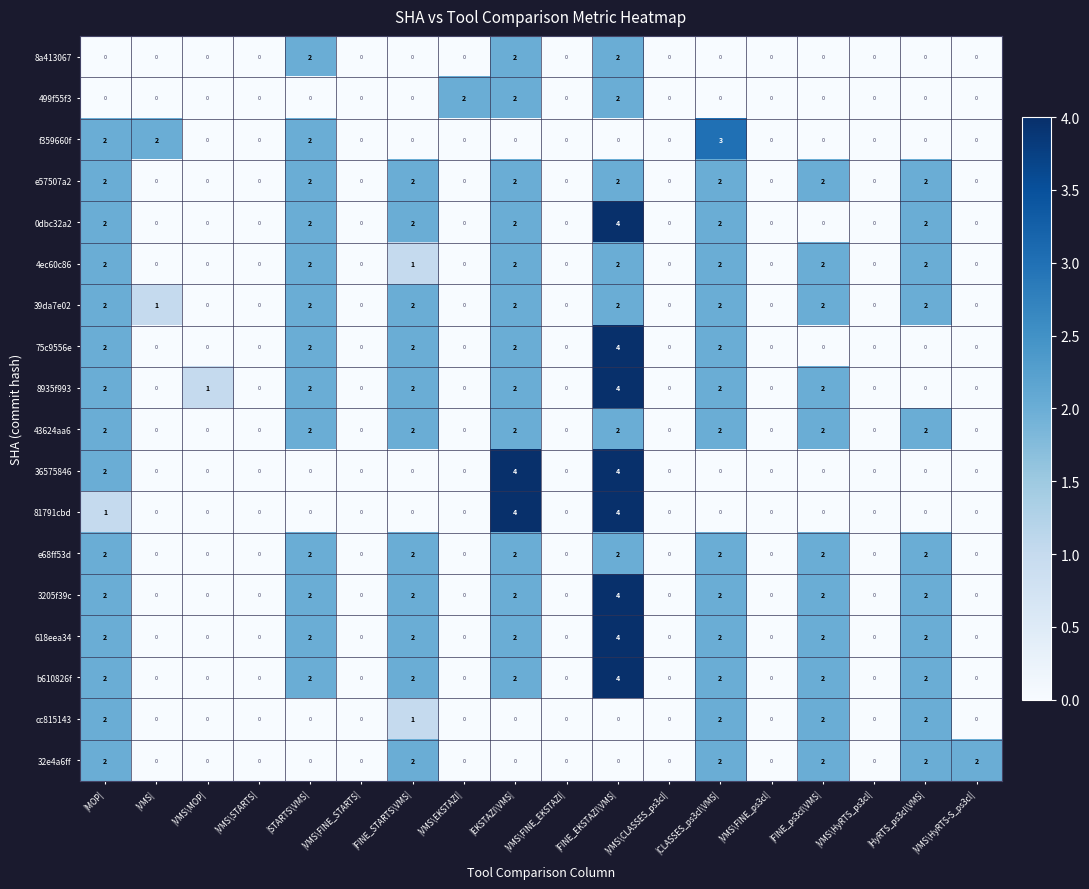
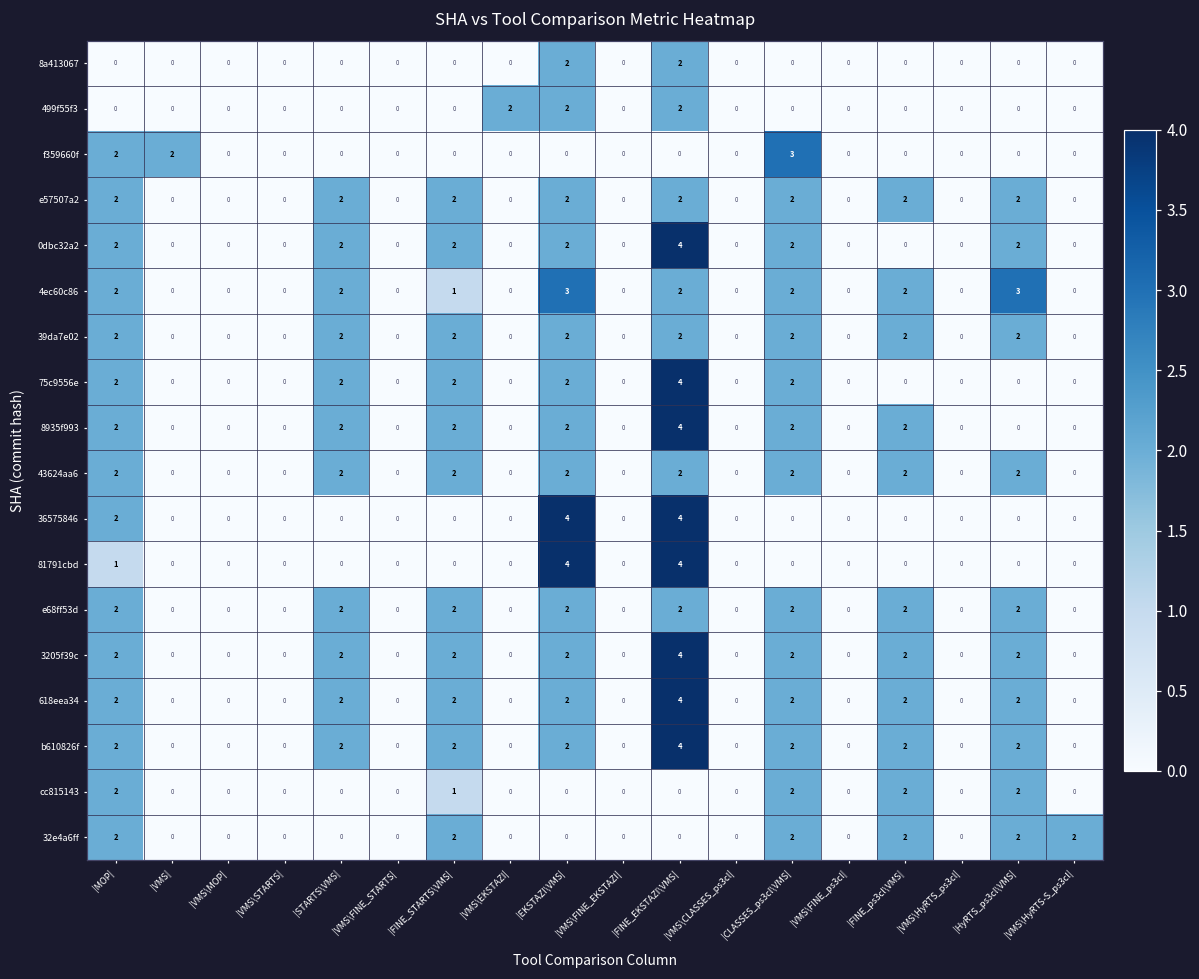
8a413067, |STARTS\VMS|: 2 -> 0
f359660f, |STARTS\VMS|: 2 -> 0
4ec60c86, |EKSTAZI\VMS|: 2 -> 3
4ec60c86, |HyRTS_ps3cl\VMS|: 2 -> 3
39da7e02, |VMS|: 1 -> 0
8935f993, |VMS\MOP|: 1 -> 0
